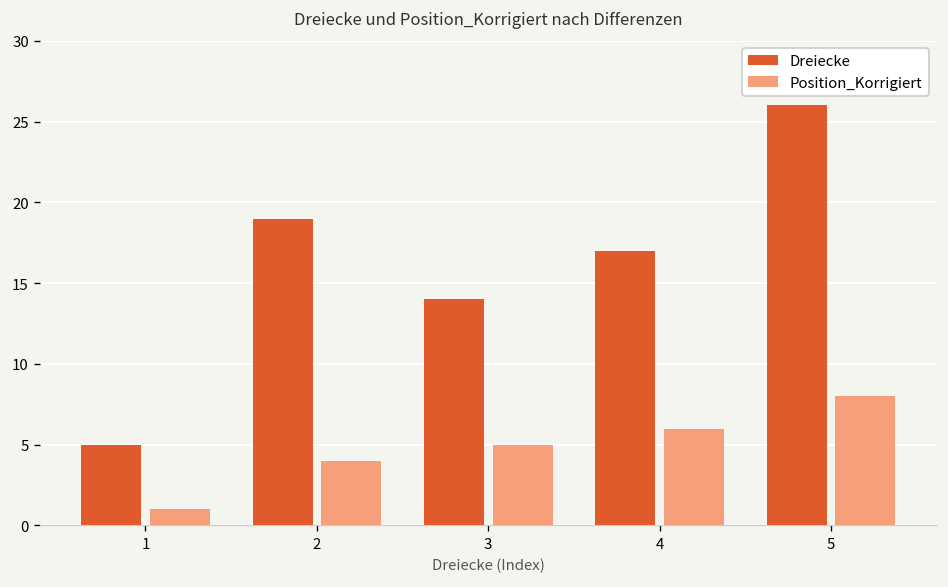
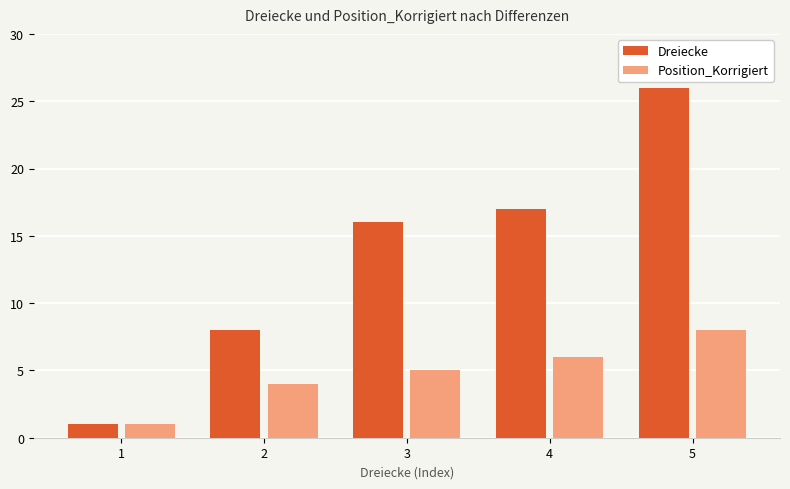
Dreiecke, 1: 5 -> 1
Dreiecke, 2: 19 -> 8
Dreiecke, 3: 14 -> 16
